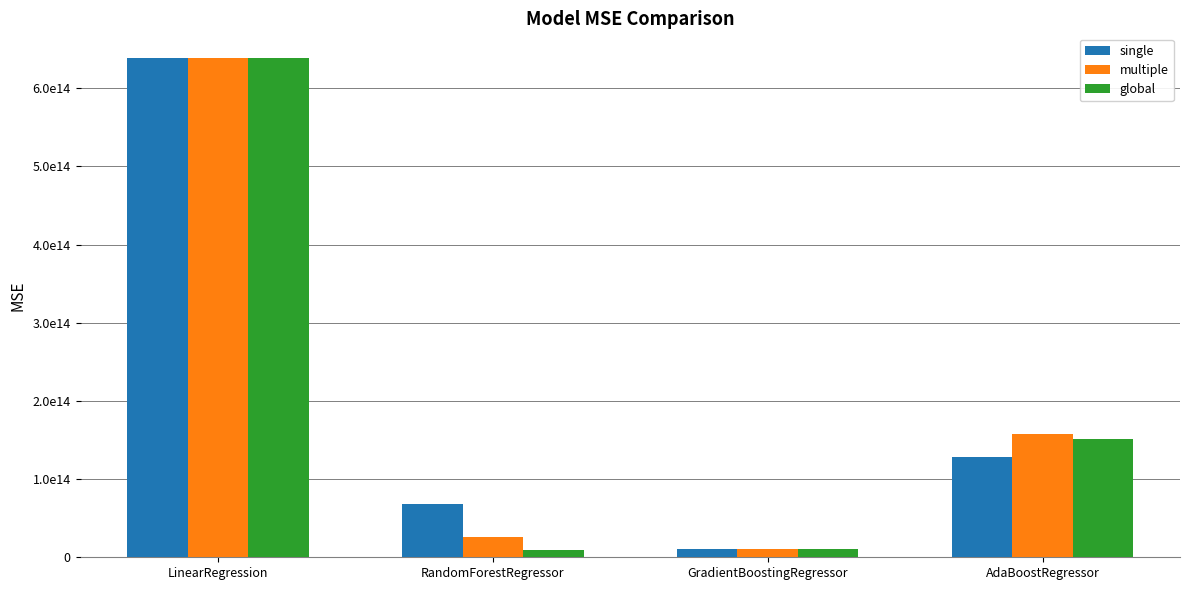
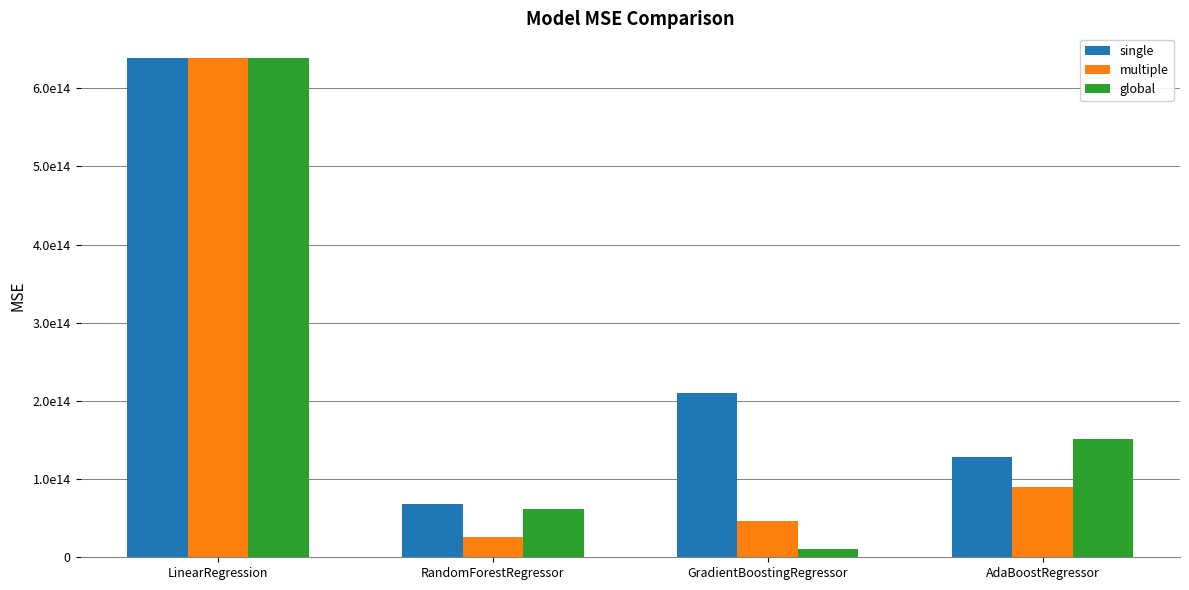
global, RandomForestRegressor: 10000000000000 -> 60000000000000
single, GradientBoostingRegressor: 10000000000000 -> 210000000000000
multiple, GradientBoostingRegressor: 10000000000000 -> 50000000000000
multiple, AdaBoostRegressor: 160000000000000 -> 90000000000000
